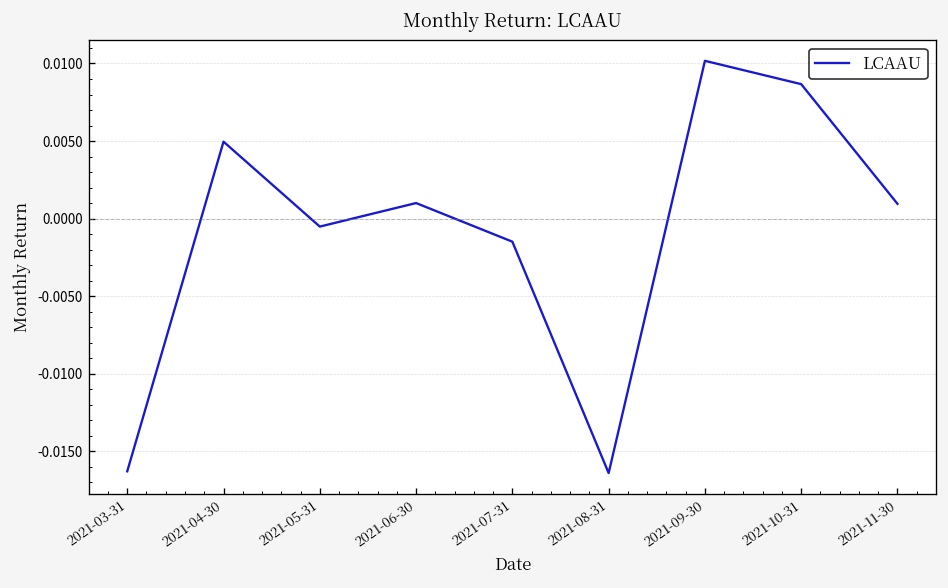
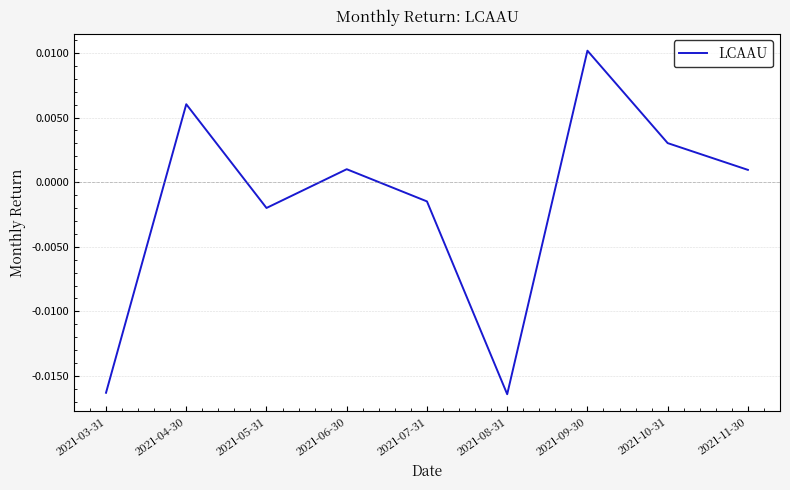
2021-04-30: 0.0050 -> 0.0060
2021-05-31: -0.0005 -> -0.0020
2021-10-31: 0.0087 -> 0.0030
